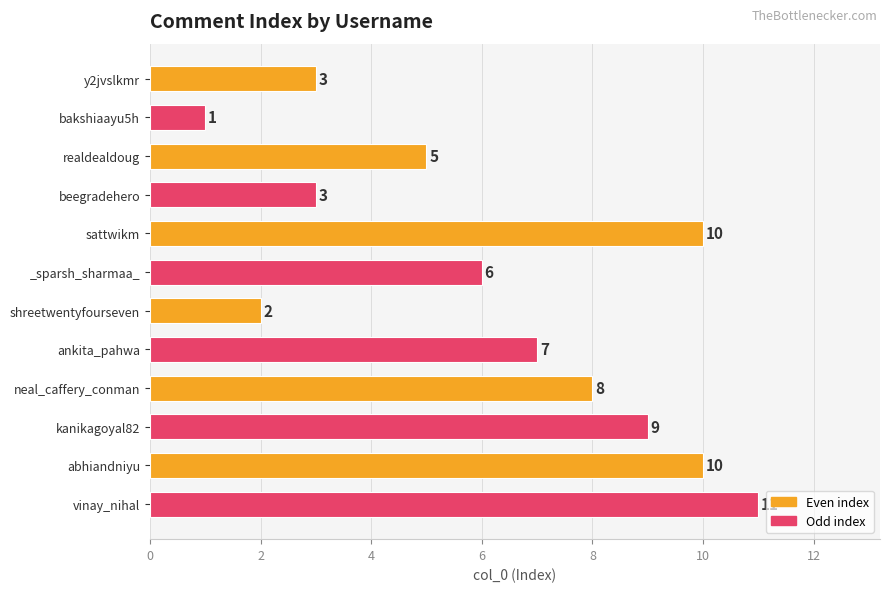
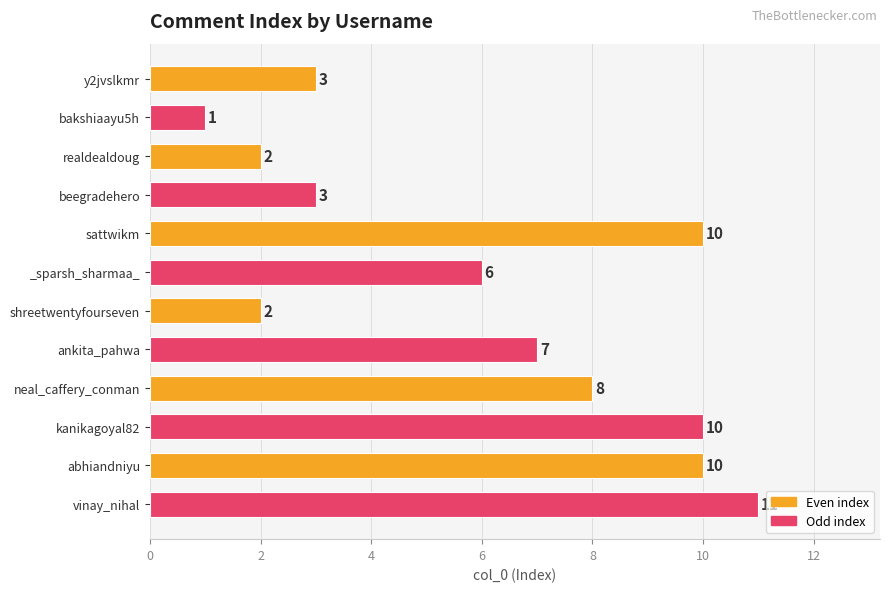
realdealdoug: 5 -> 2
kanikagoyal82: 9 -> 10
